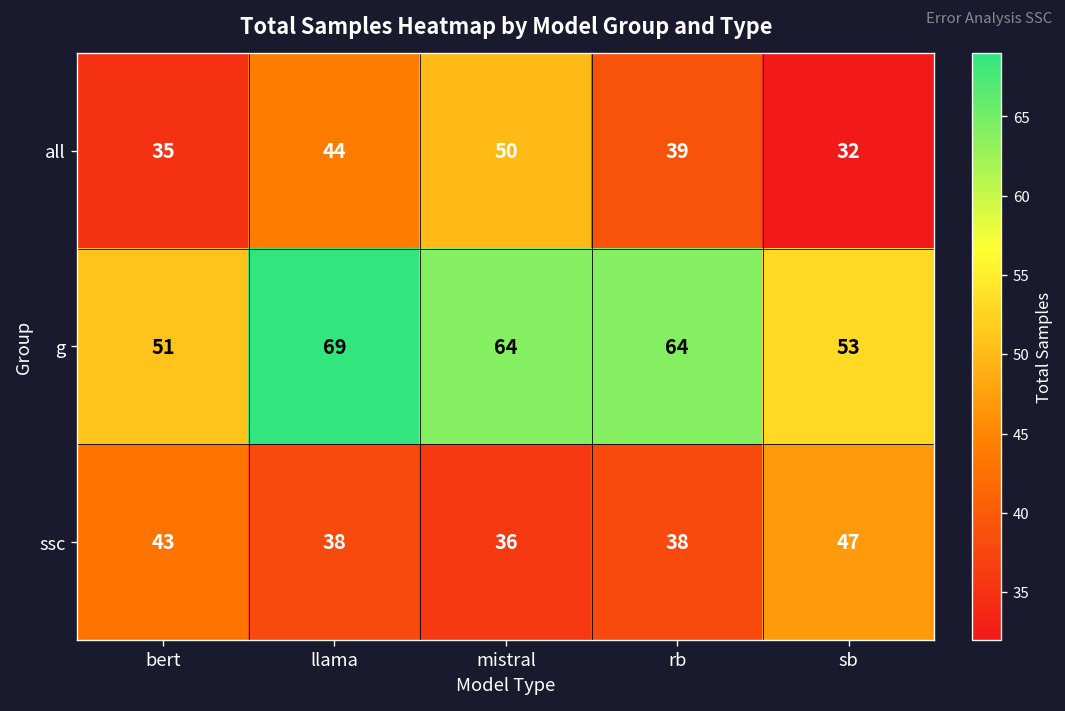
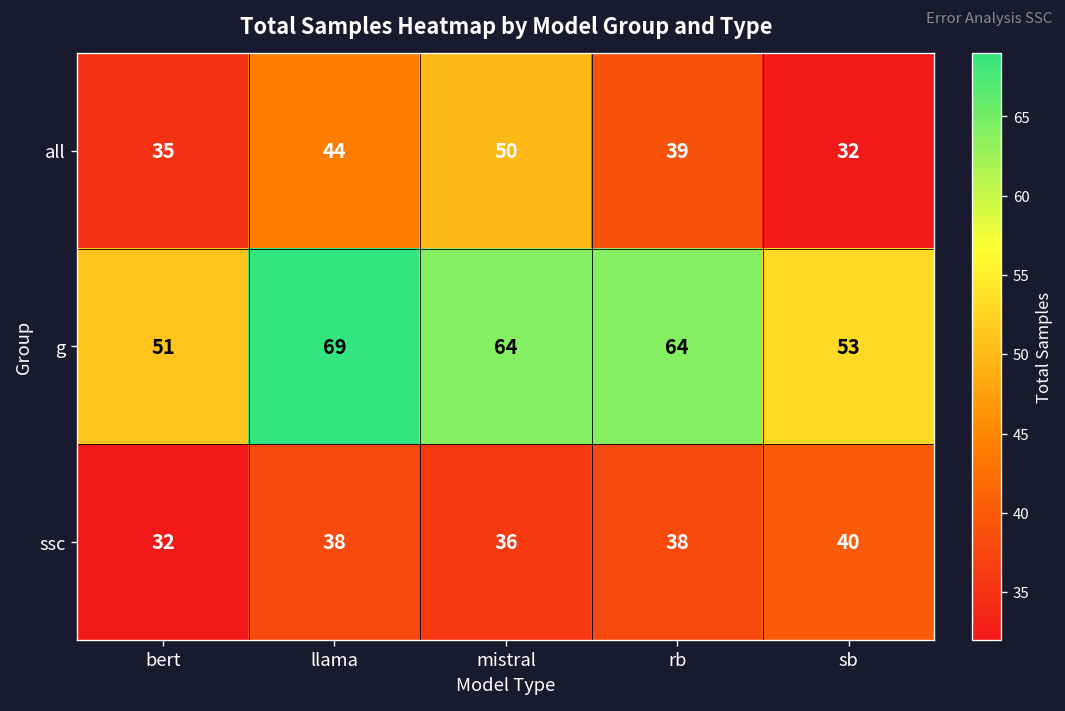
ssc, bert: 43 -> 32
ssc, sb: 47 -> 40
